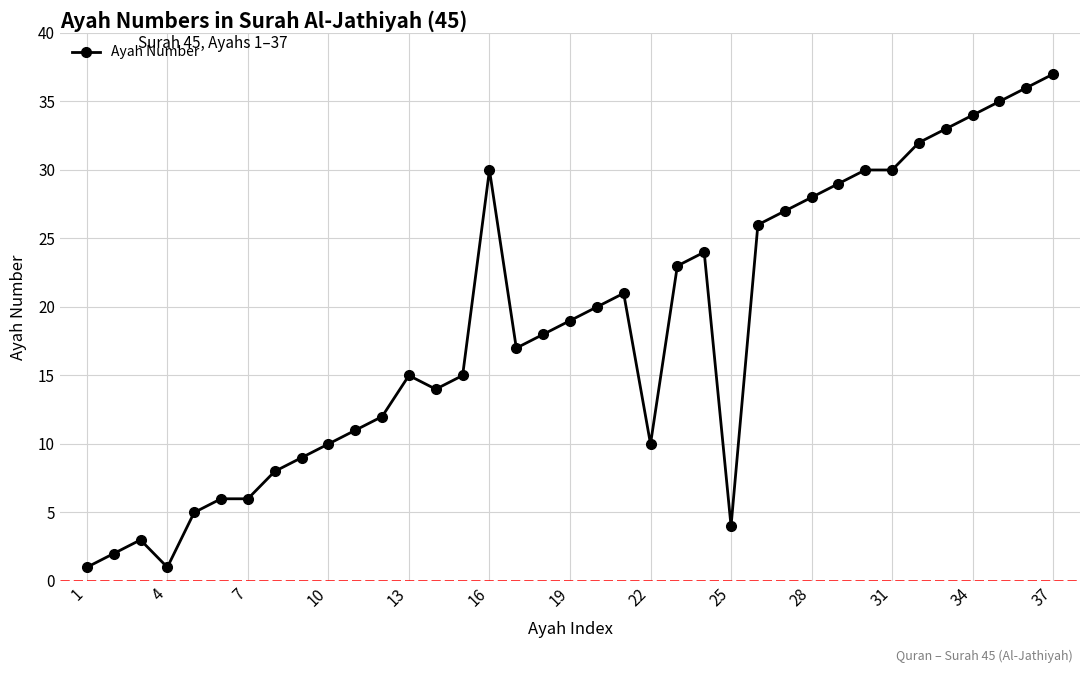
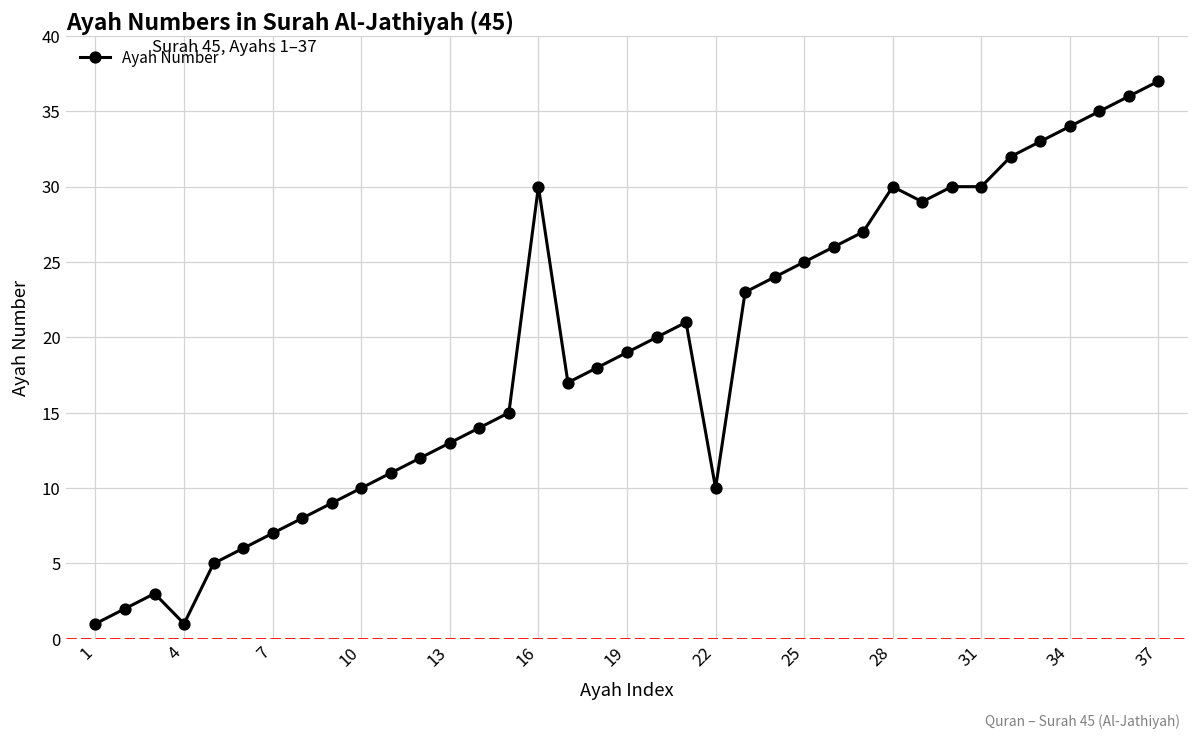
7: 6 -> 7
13: 15 -> 13
25: 4 -> 25
28: 28 -> 30
